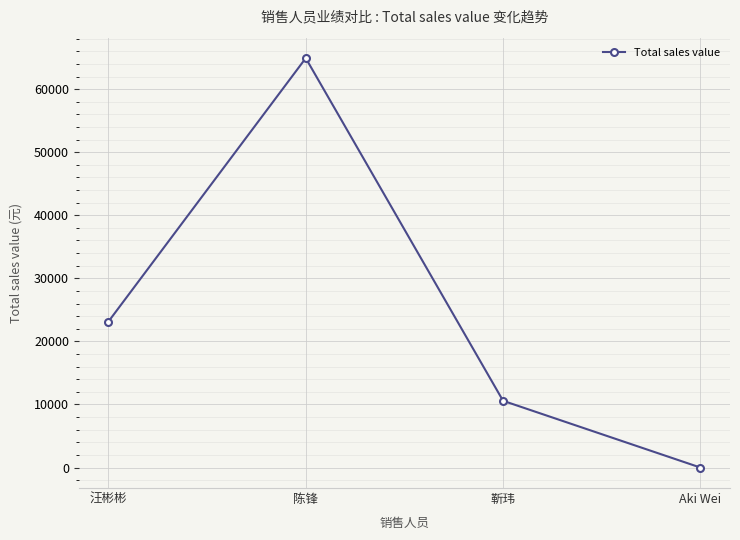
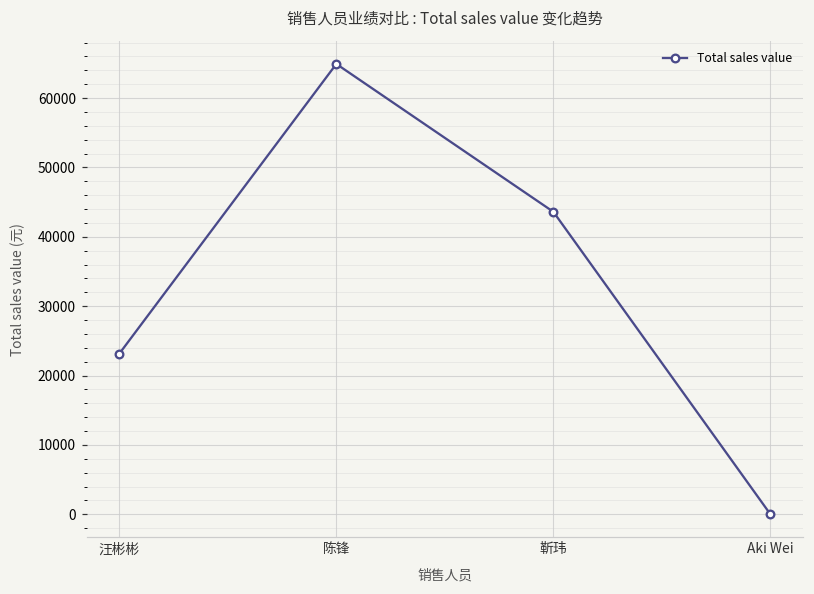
靳玮: 11000 -> 44000
